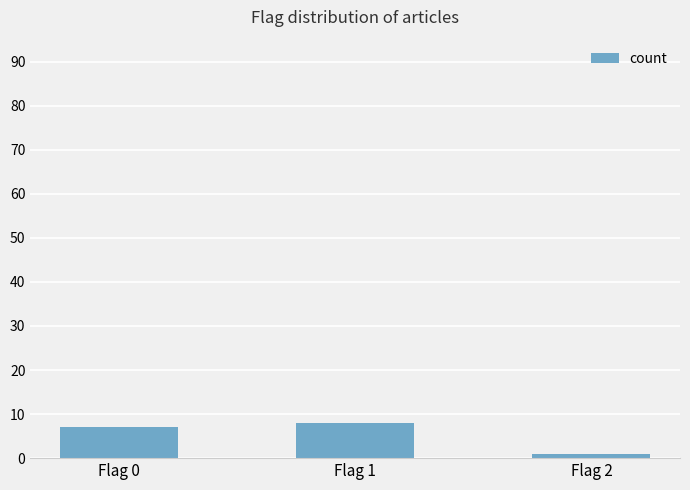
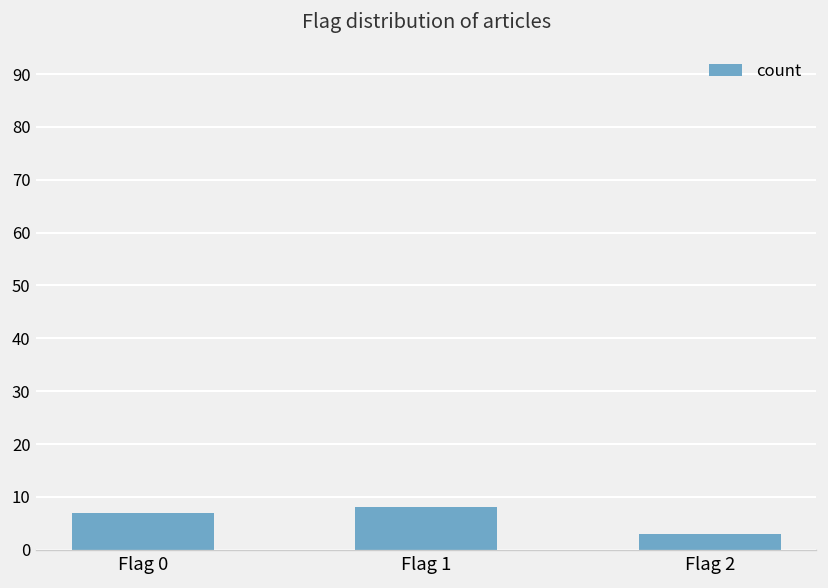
Flag 2: 1 -> 3
